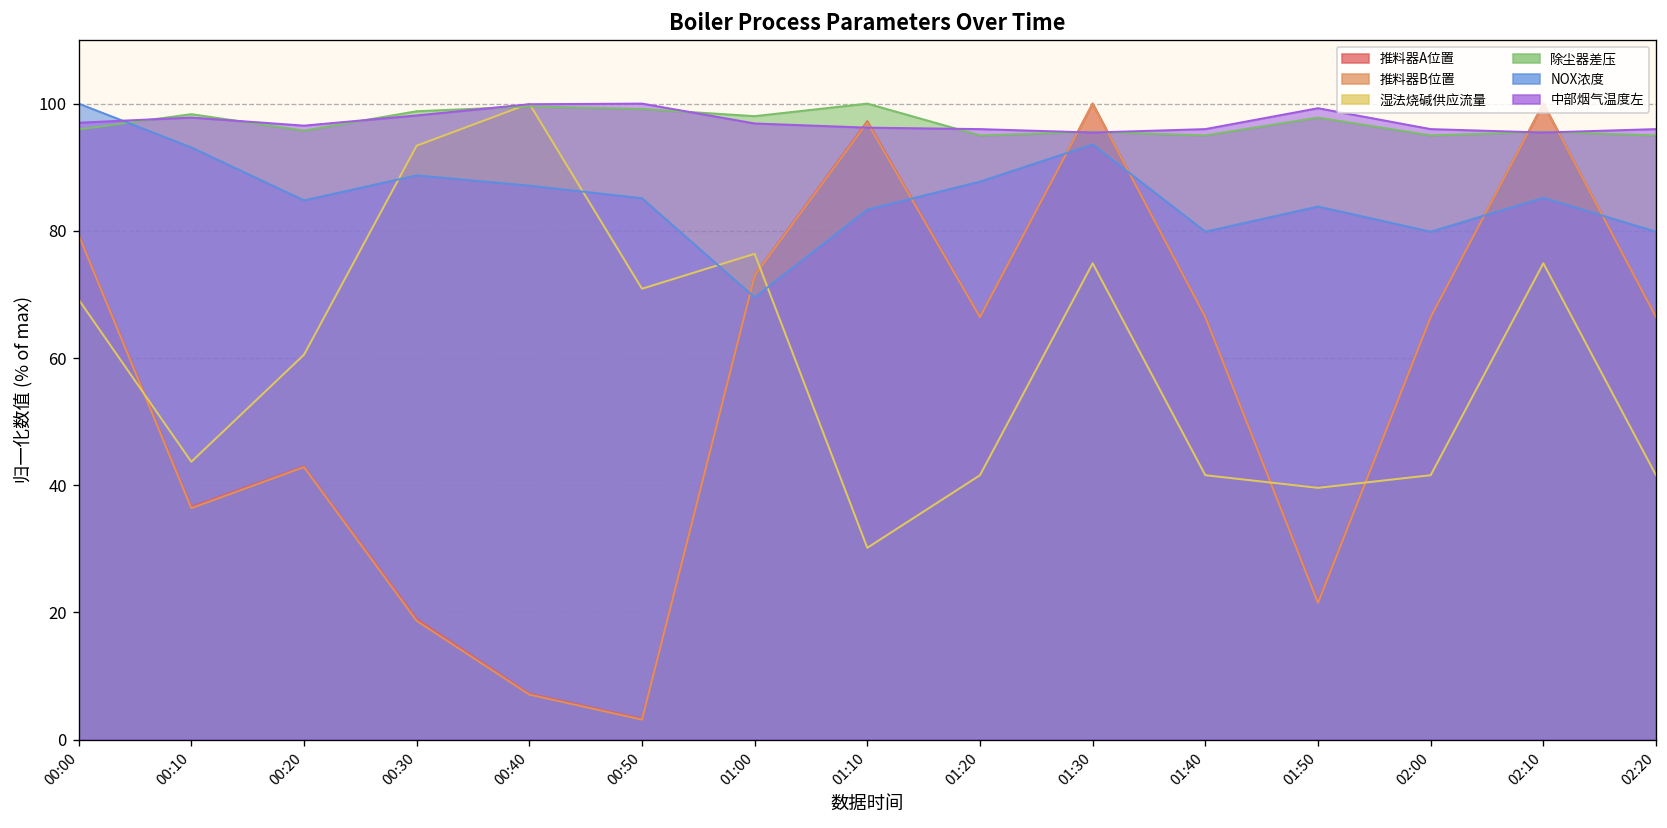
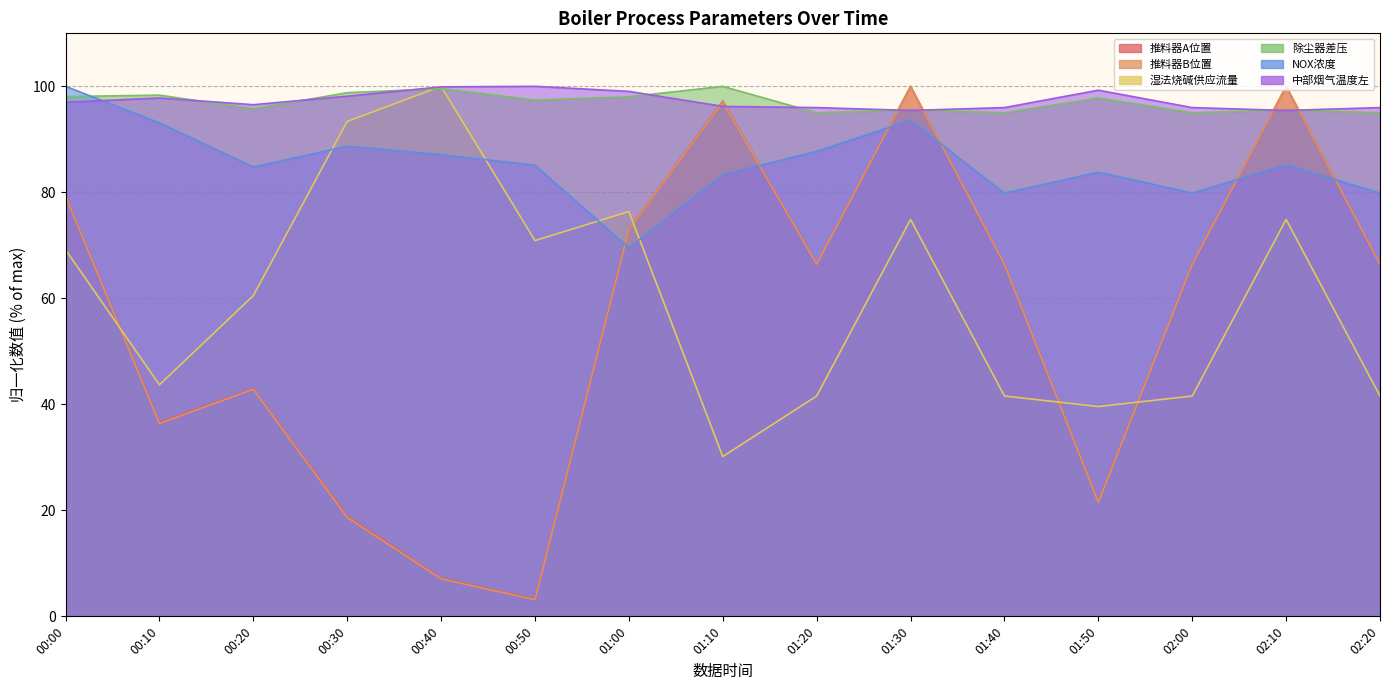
除尘器差压, 00:00: 96 -> 98
除尘器差压, 00:50: 99 -> 97
中部烟气温度左, 01:00: 97 -> 99
